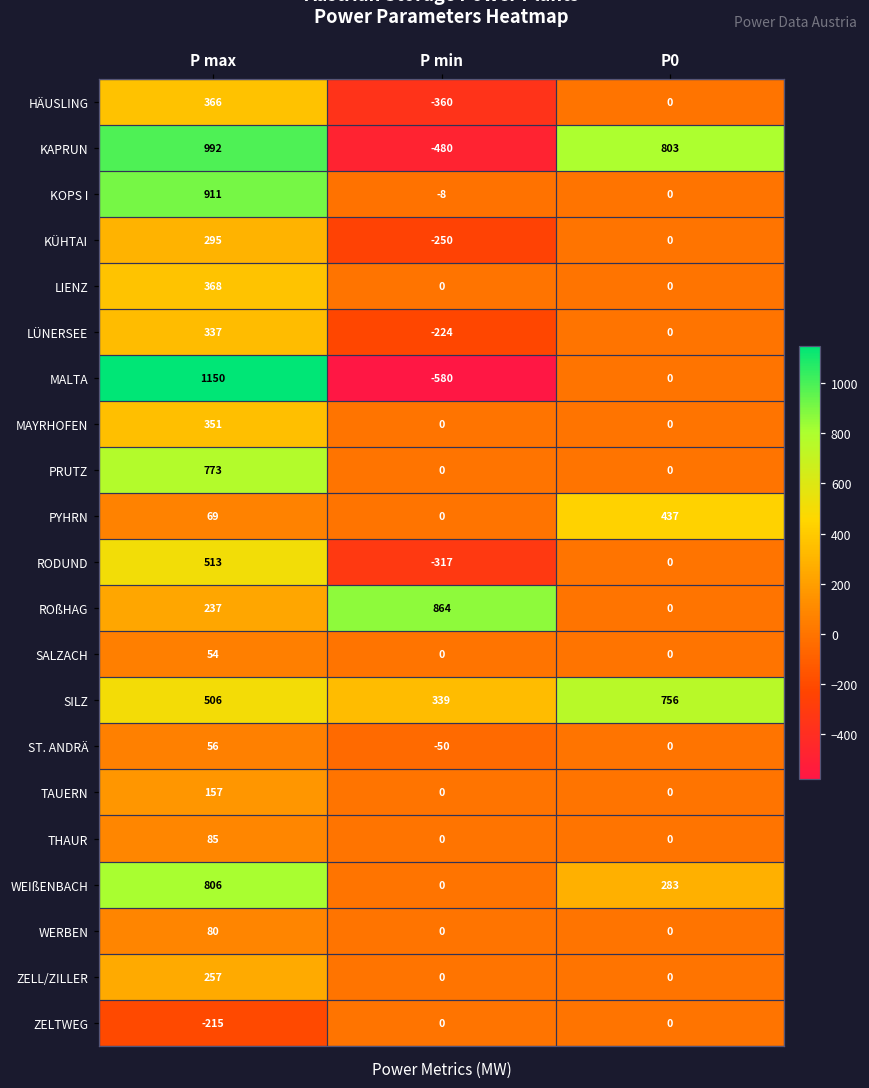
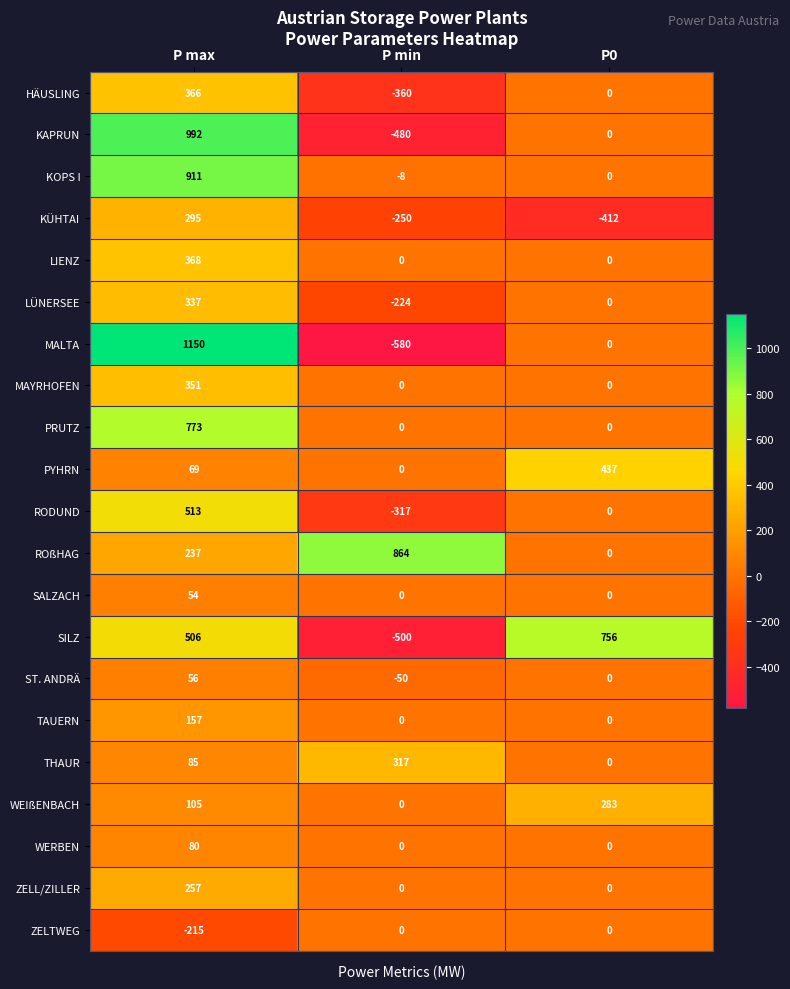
KAPRUN, P0: 803 -> 0
KÜHTAI, P0: 0 -> -412
SILZ, P min: 339 -> -500
THAUR, P min: 0 -> 317
WEIßENBACH, P max: 806 -> 105
